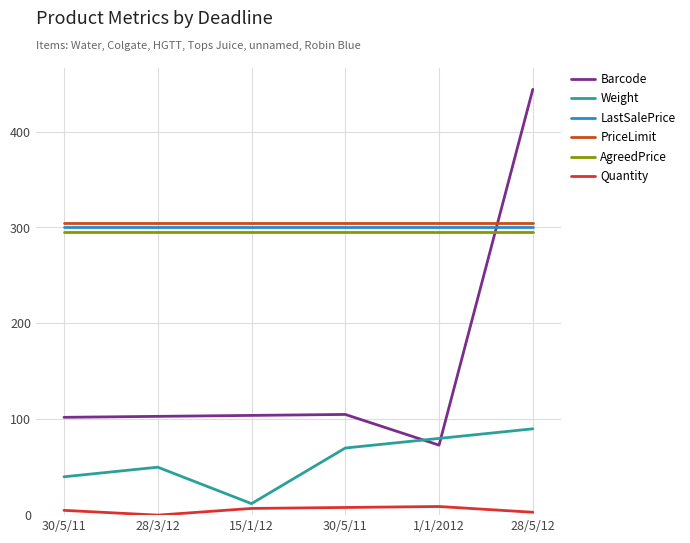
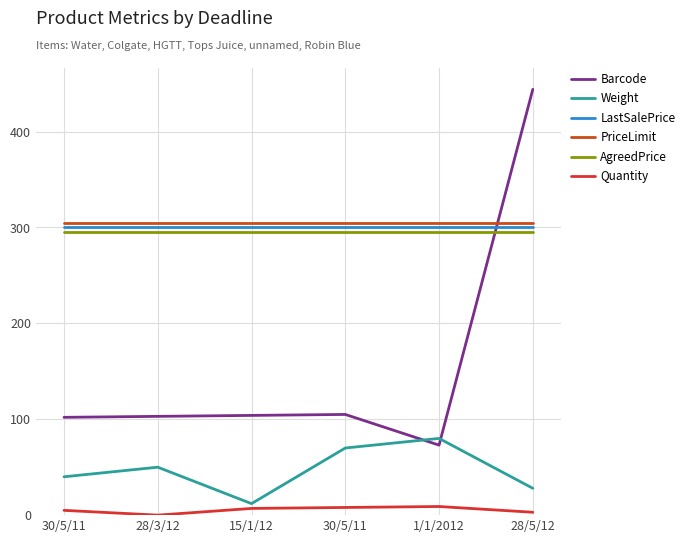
Weight, 28/5/12: 90 -> 30
